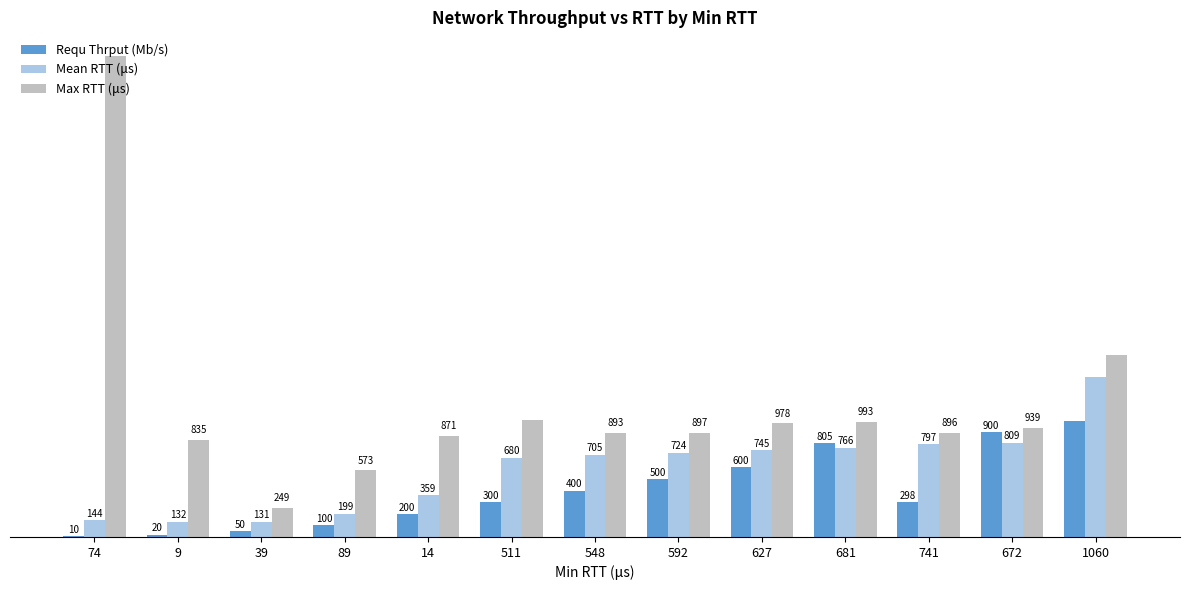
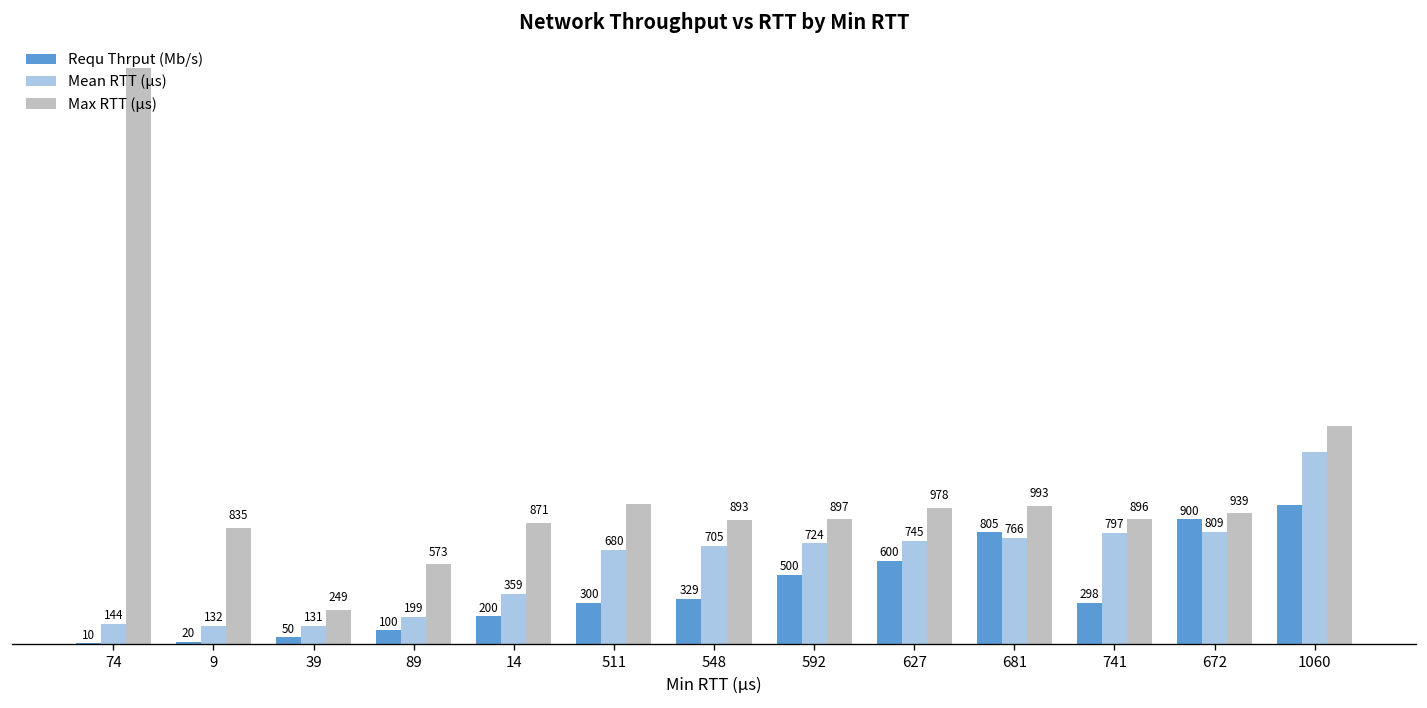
Requ Thrput (Mb/s), 548: 400 -> 329
